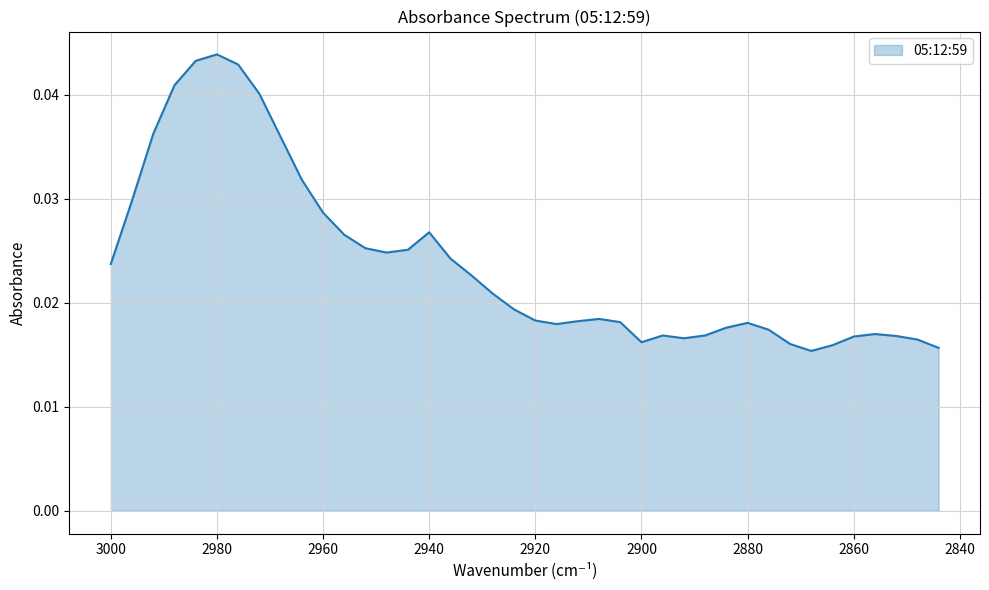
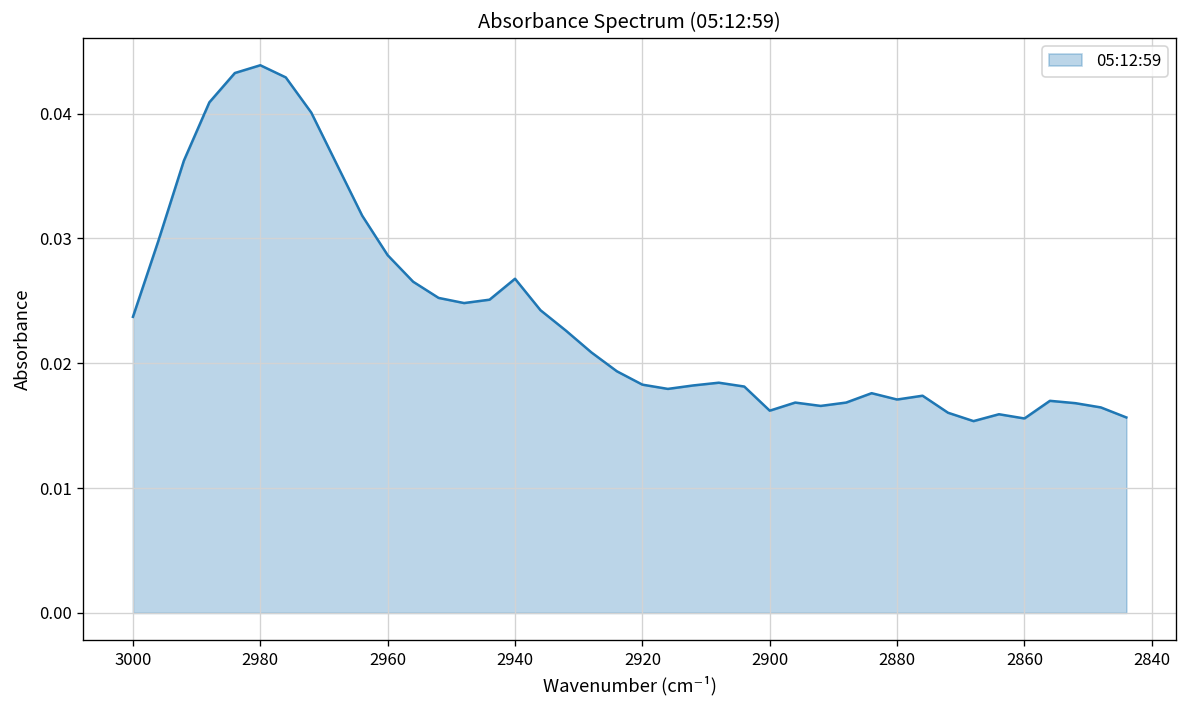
2880: 0.0181 -> 0.0171
2860: 0.0167 -> 0.0156
